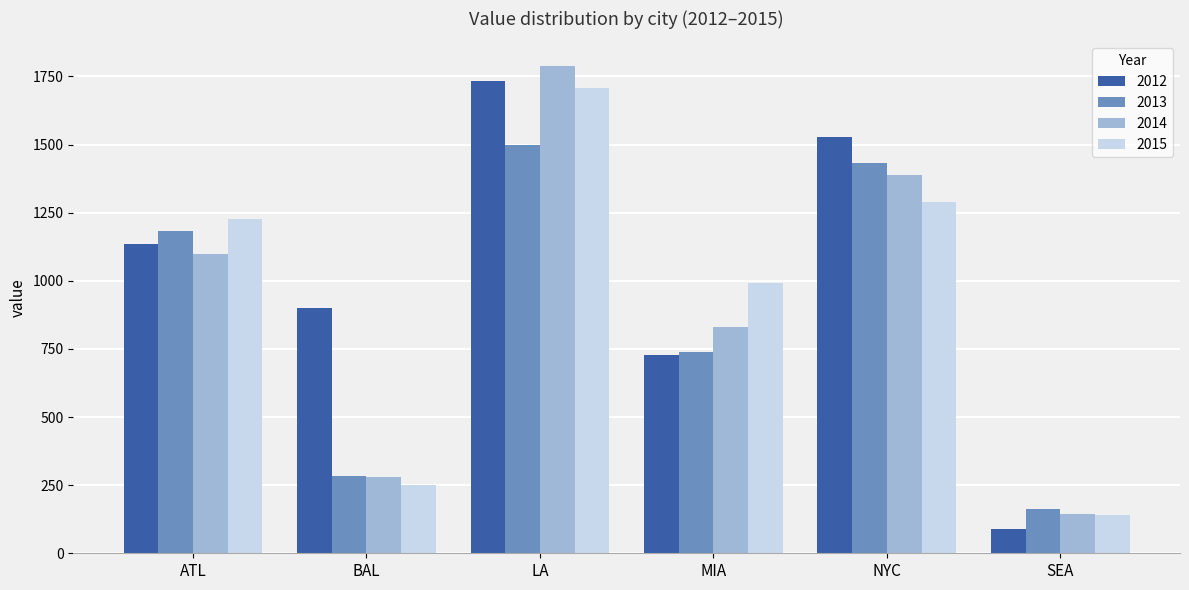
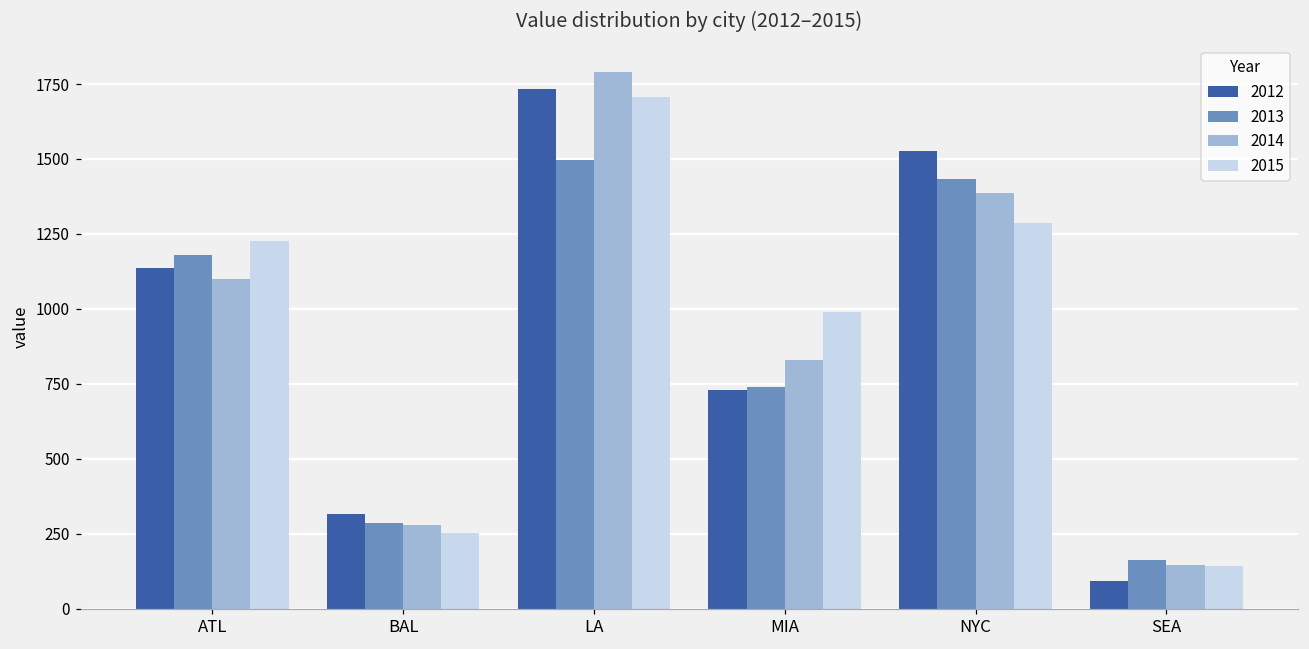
2012, BAL: 900 -> 310
